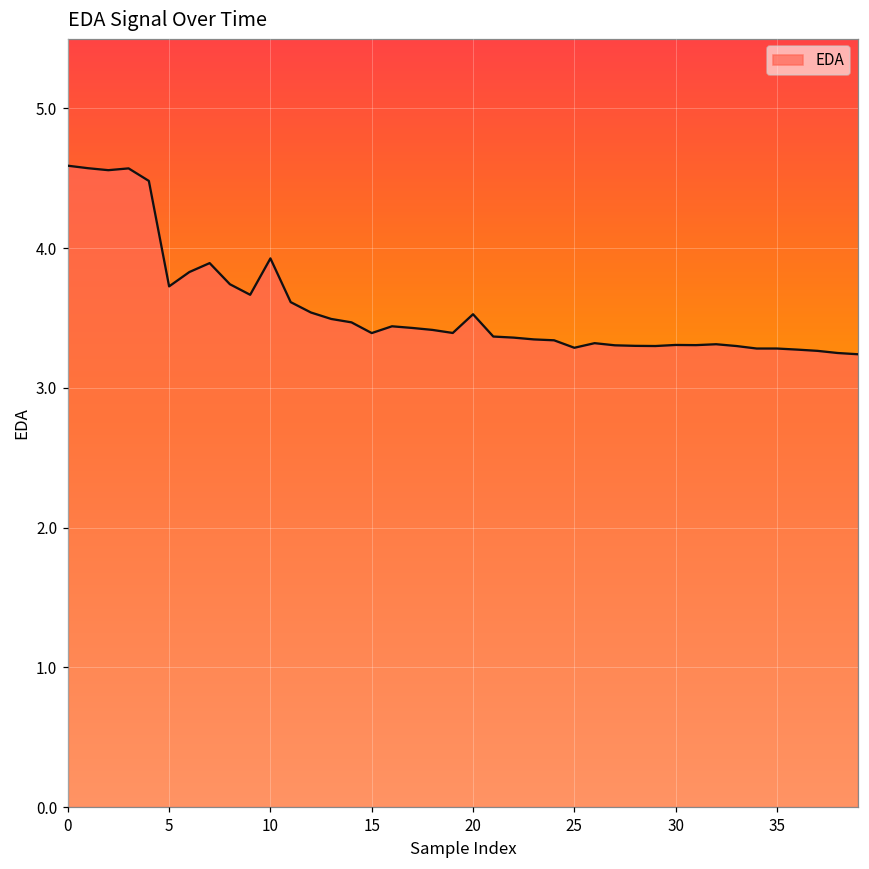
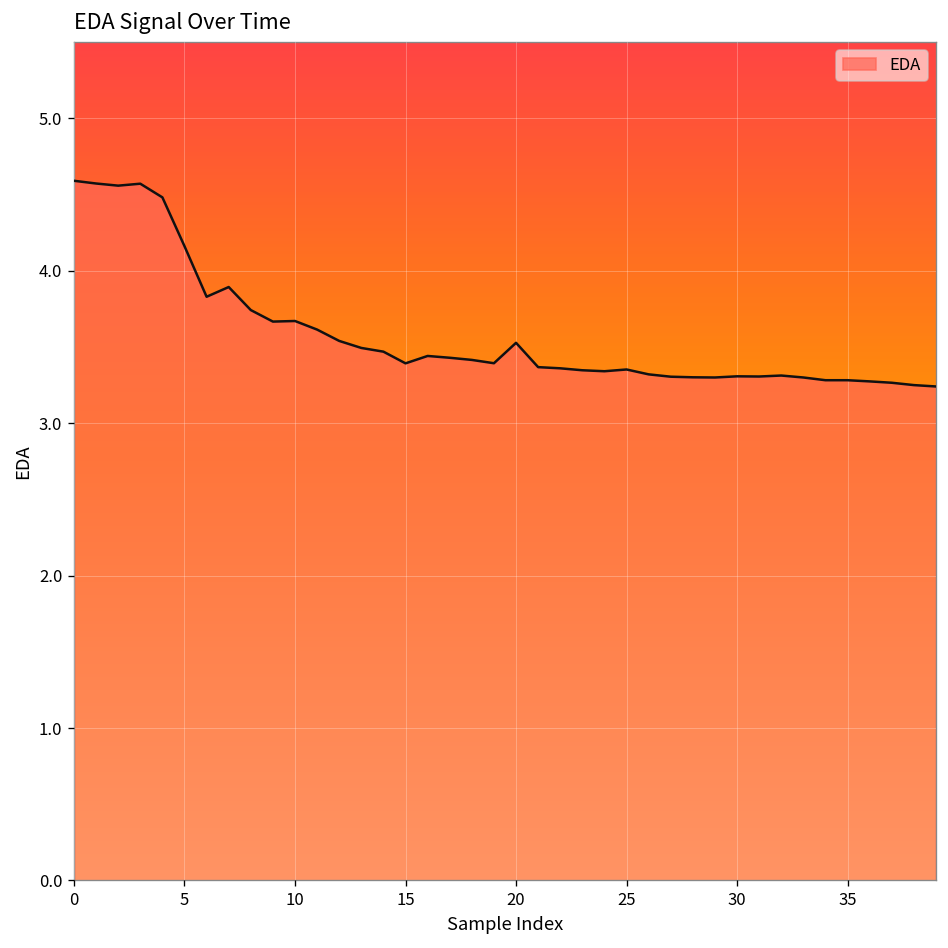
5: 3.73 -> 4.16
10: 3.93 -> 3.67
25: 3.29 -> 3.35
